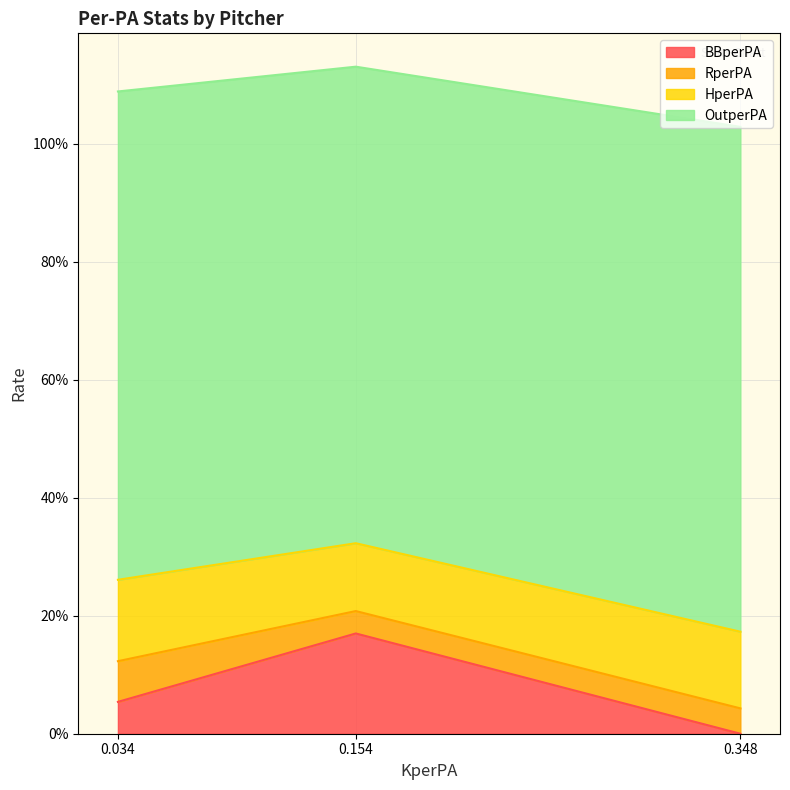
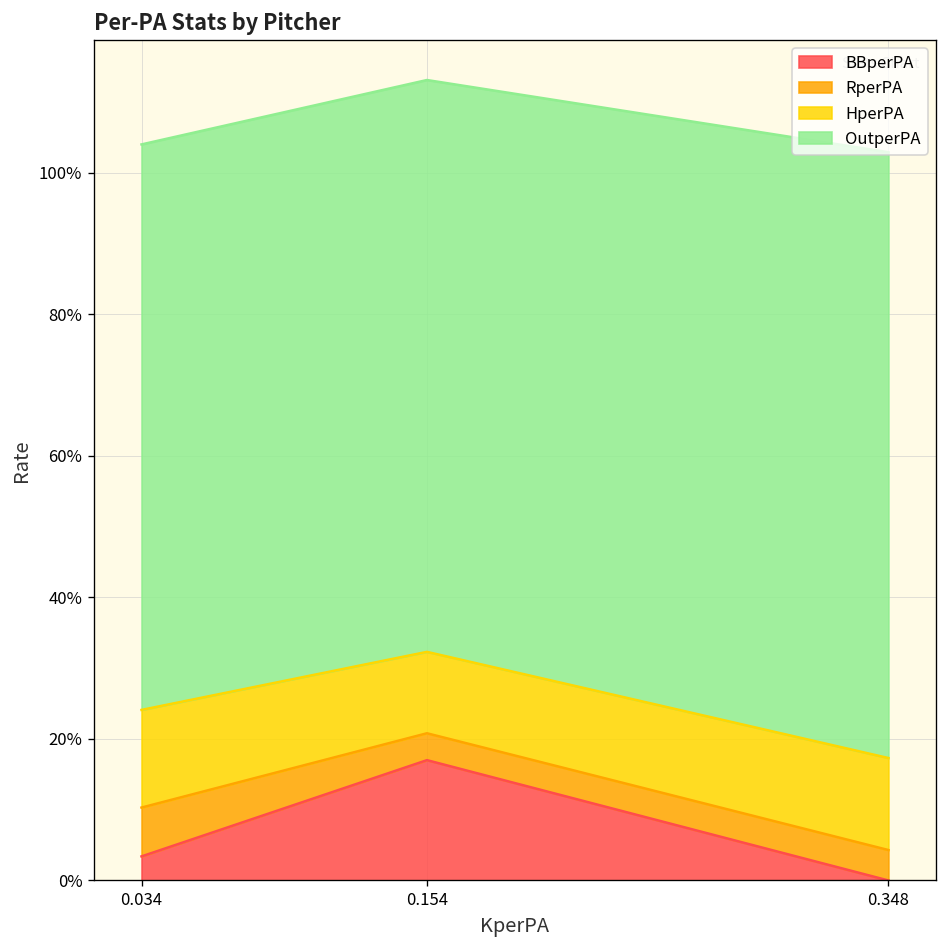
BBperPA, 0.034: 5% -> 3%
OutperPA, 0.034: 83% -> 80%
